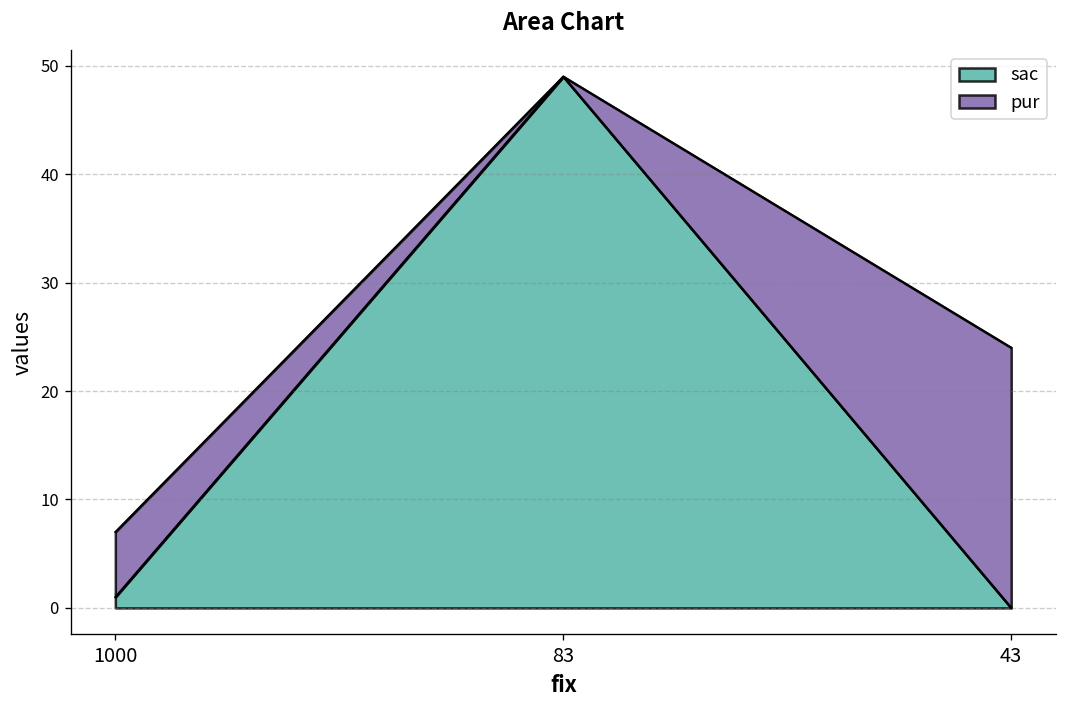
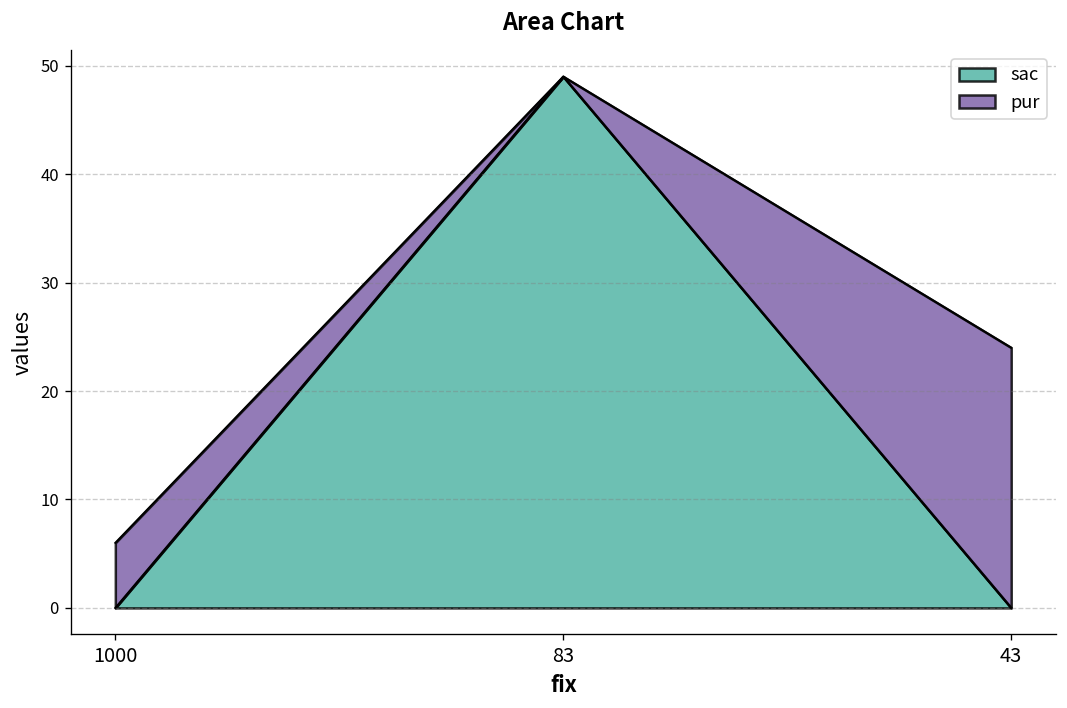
sac, 1000: 1 -> 0
